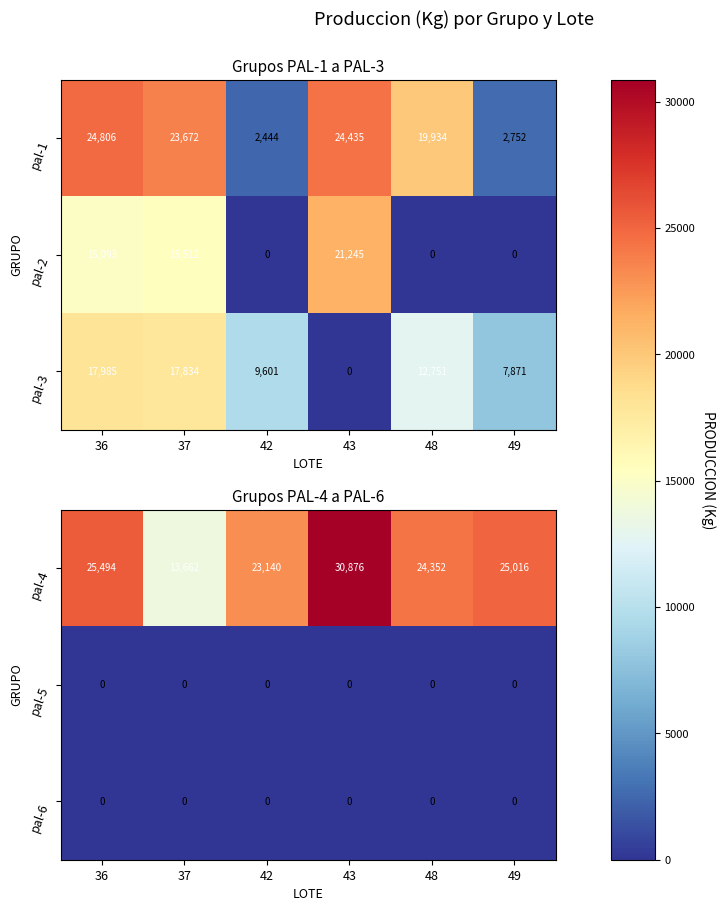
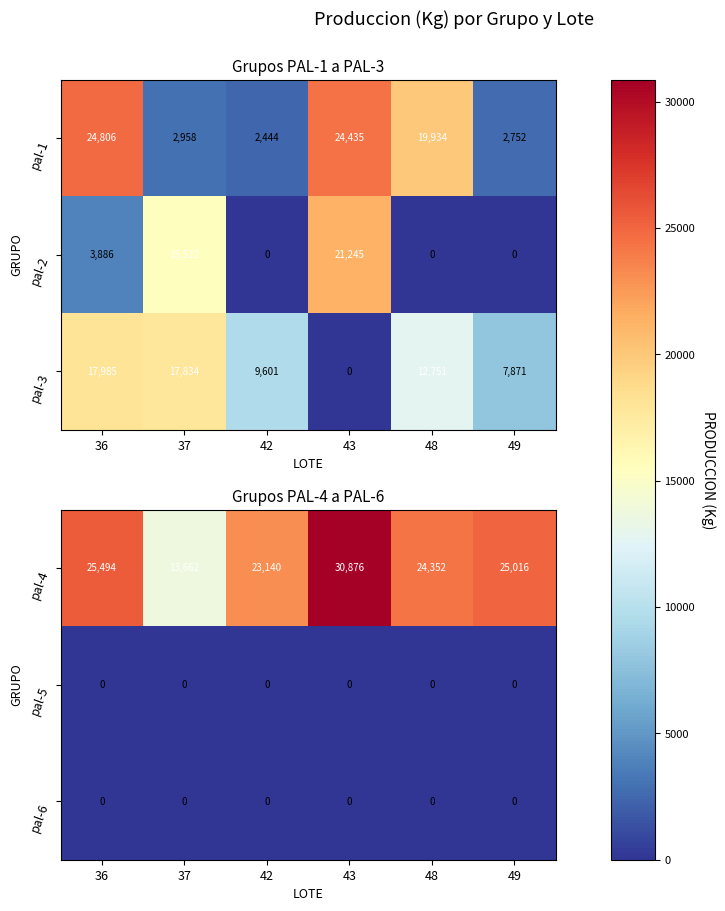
Grupos PAL-1 a PAL-3, pal-1, 37: 23,672 -> 2,958
Grupos PAL-1 a PAL-3, pal-2, 36: 15,093 -> 3,886
